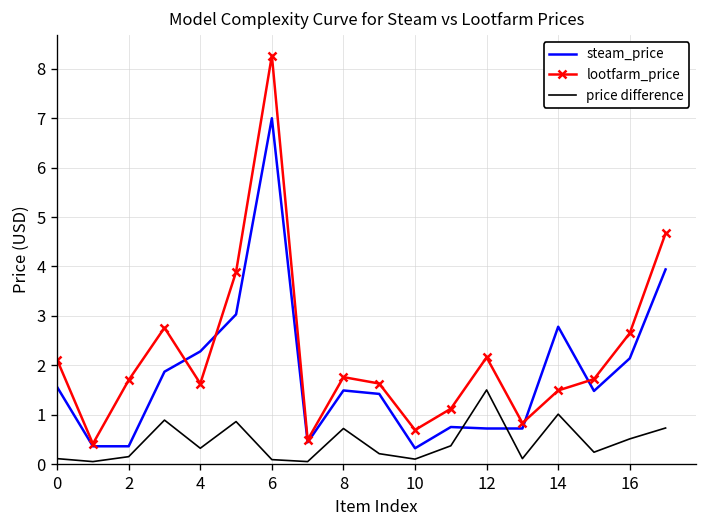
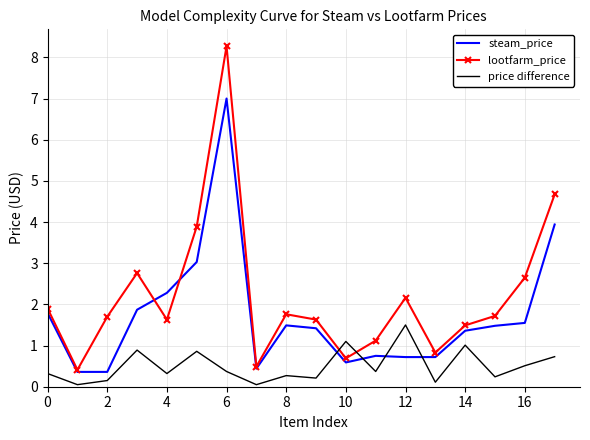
steam_price, 0: 1.6 -> 1.8
lootfarm_price, 0: 2.1 -> 1.9
price difference, 0: 0.1 -> 0.3
price difference, 6: 0.1 -> 0.4
price difference, 8: 0.7 -> 0.3
steam_price, 10: 0.3 -> 0.6
price difference, 10: 0.1 -> 1.1
steam_price, 14: 2.8 -> 1.4
steam_price, 16: 2.1 -> 1.6
